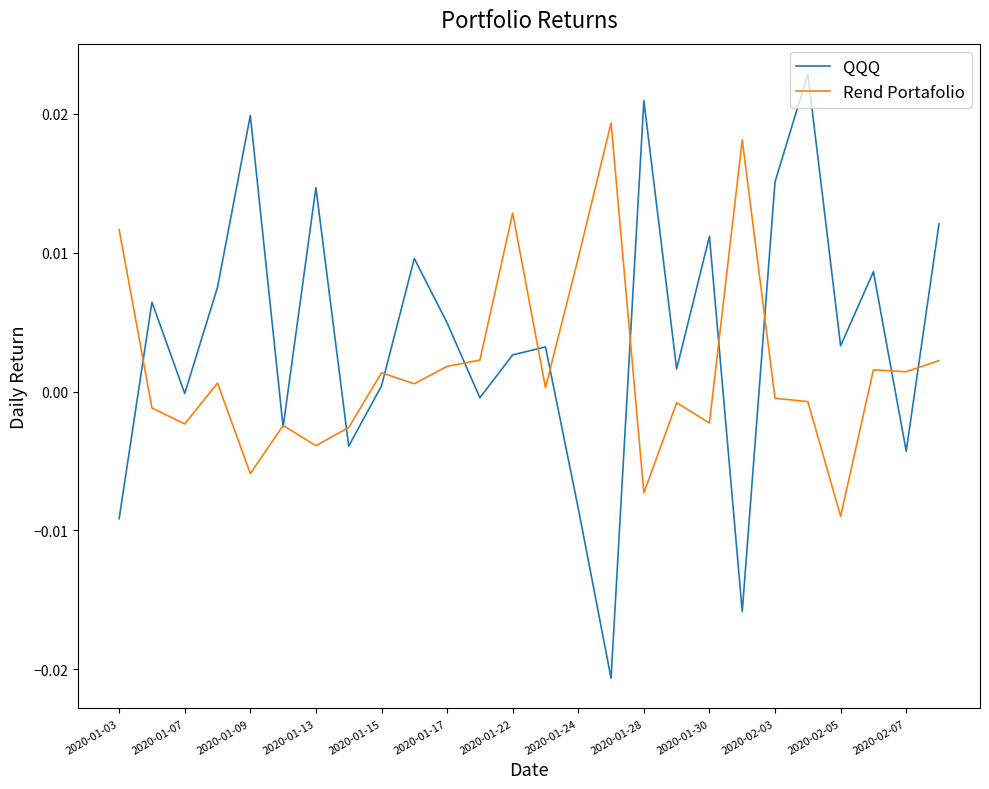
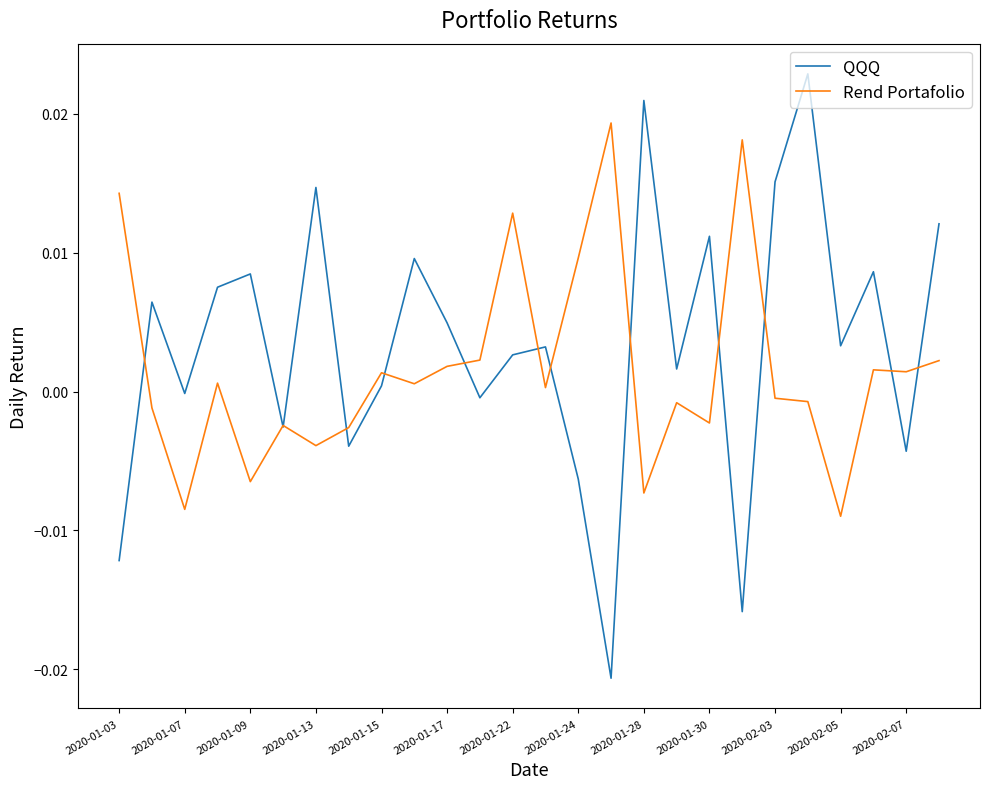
QQQ, 2020-01-03: -0.0092 -> -0.0122
Rend Portafolio, 2020-01-03: 0.0117 -> 0.0143
Rend Portafolio, 2020-01-07: -0.0023 -> -0.0085
QQQ, 2020-01-09: 0.0199 -> 0.0085
Rend Portafolio, 2020-01-09: -0.0059 -> -0.0065
QQQ, 2020-01-24: -0.0084 -> -0.0063
